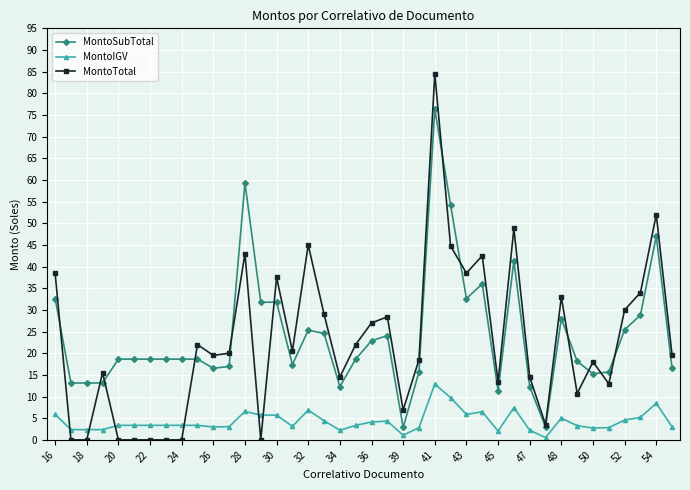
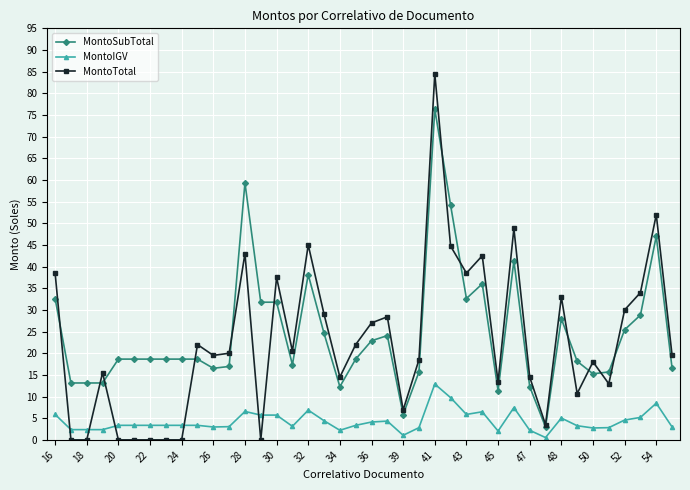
MontoSubTotal, 32: 25 -> 38
MontoSubTotal, 39: 3 -> 6
